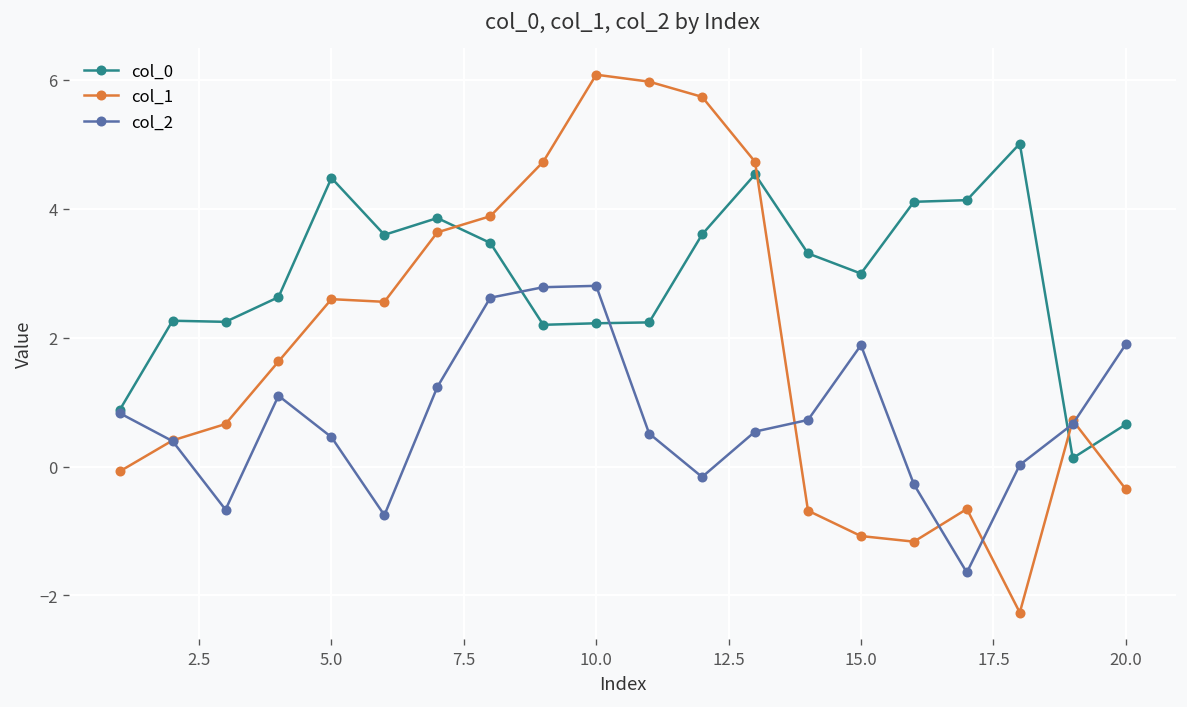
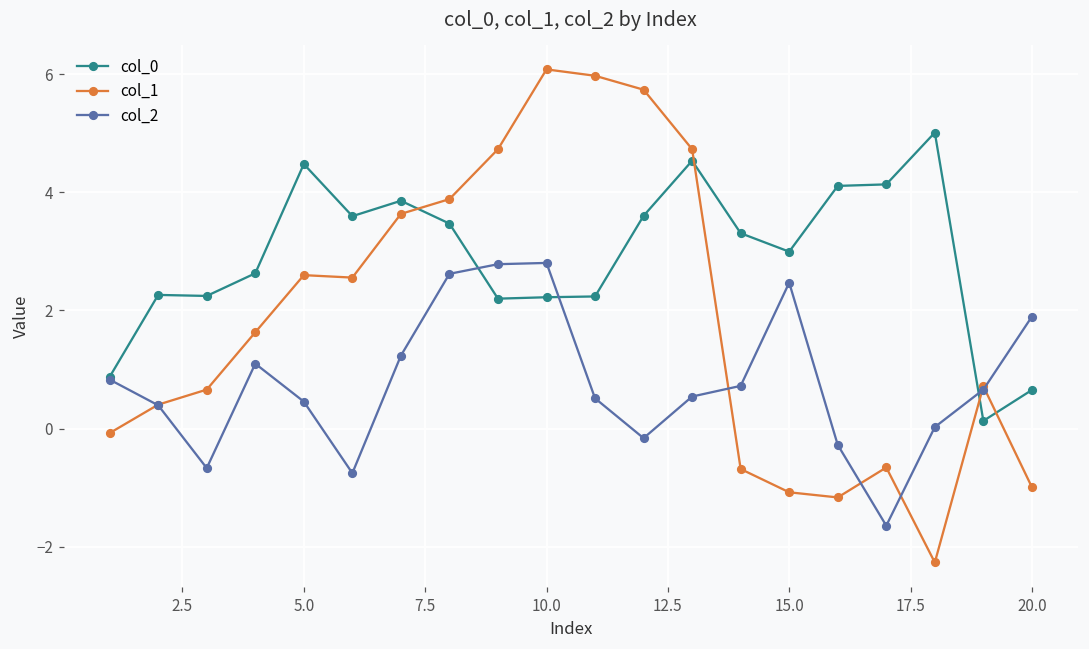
col_2, 15.0: 1.9 -> 2.5
col_1, 20.0: -0.3 -> -1.0
